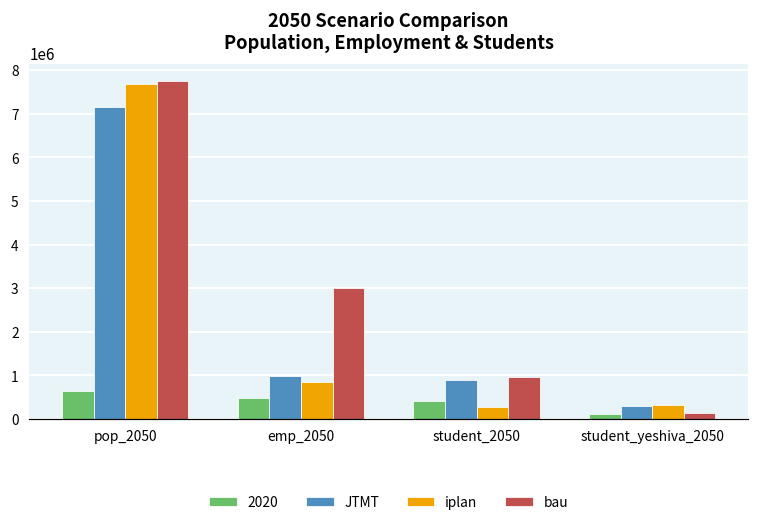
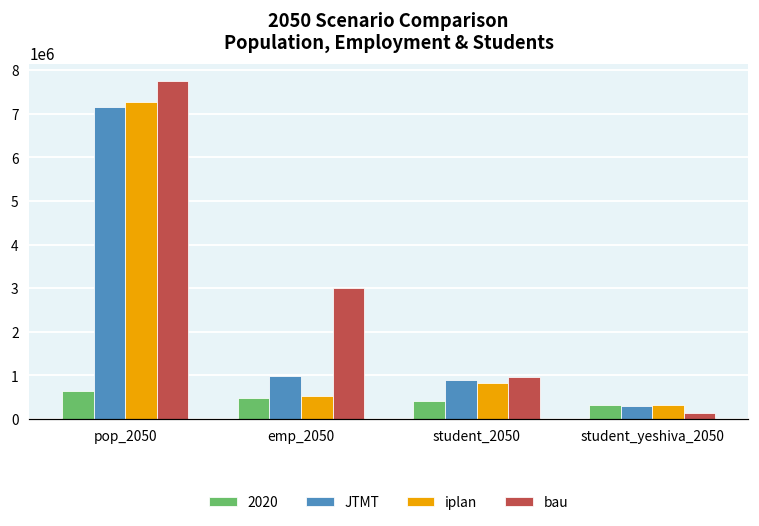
iplan, pop_2050: 7700000 -> 7300000
iplan, emp_2050: 800000 -> 500000
iplan, student_2050: 300000 -> 800000
2020, student_yeshiva_2050: 100000 -> 300000
